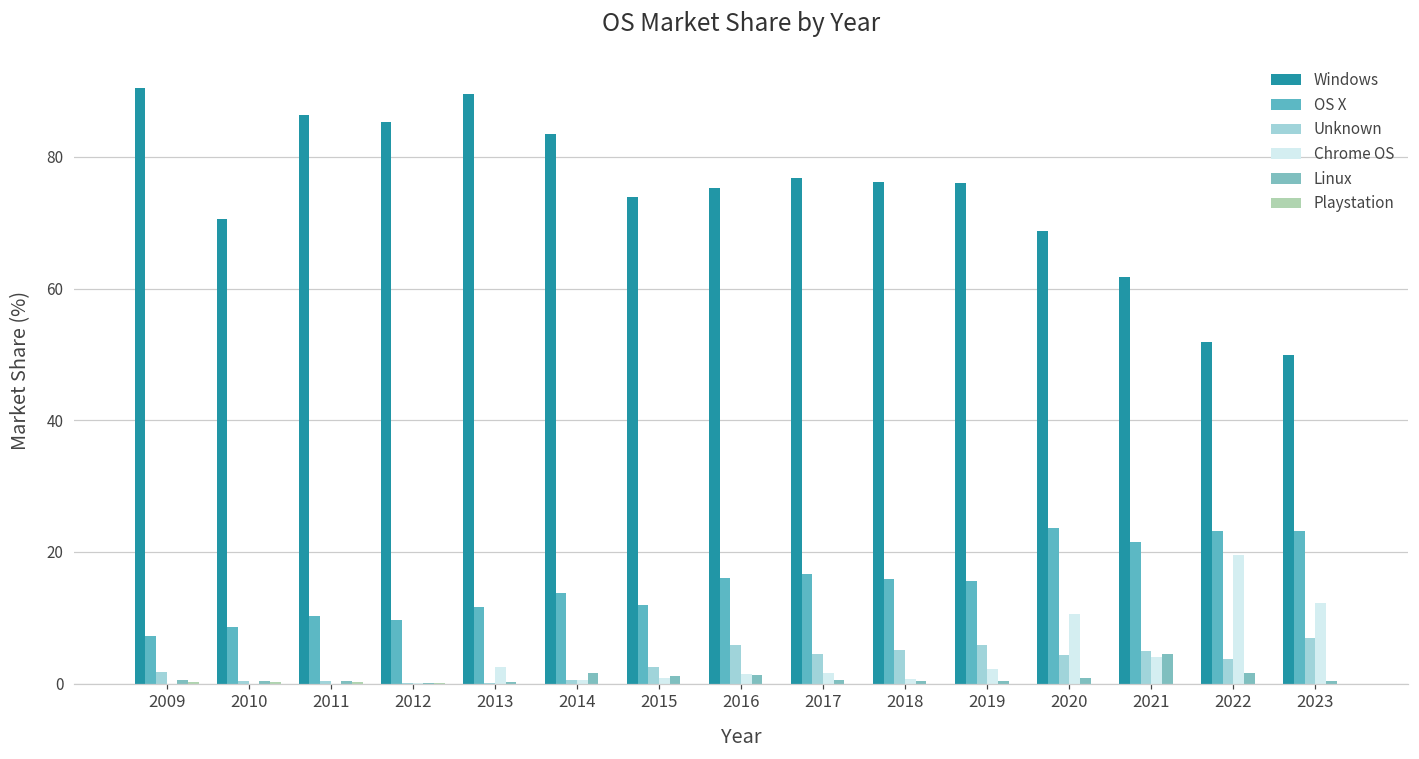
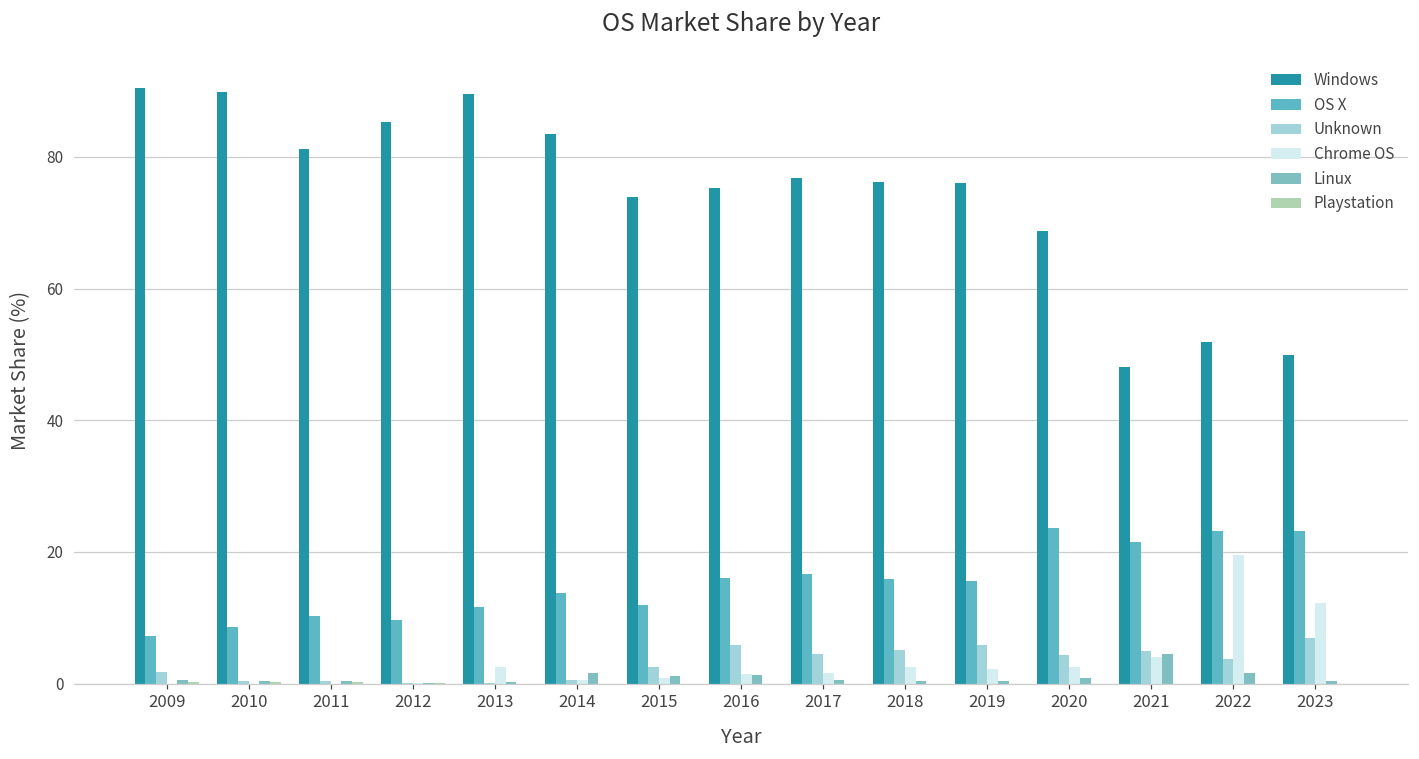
Windows, 2010: 71 -> 90
Windows, 2011: 86 -> 81
Chrome OS, 2018: 1 -> 3
Chrome OS, 2020: 11 -> 2
Windows, 2021: 62 -> 48
